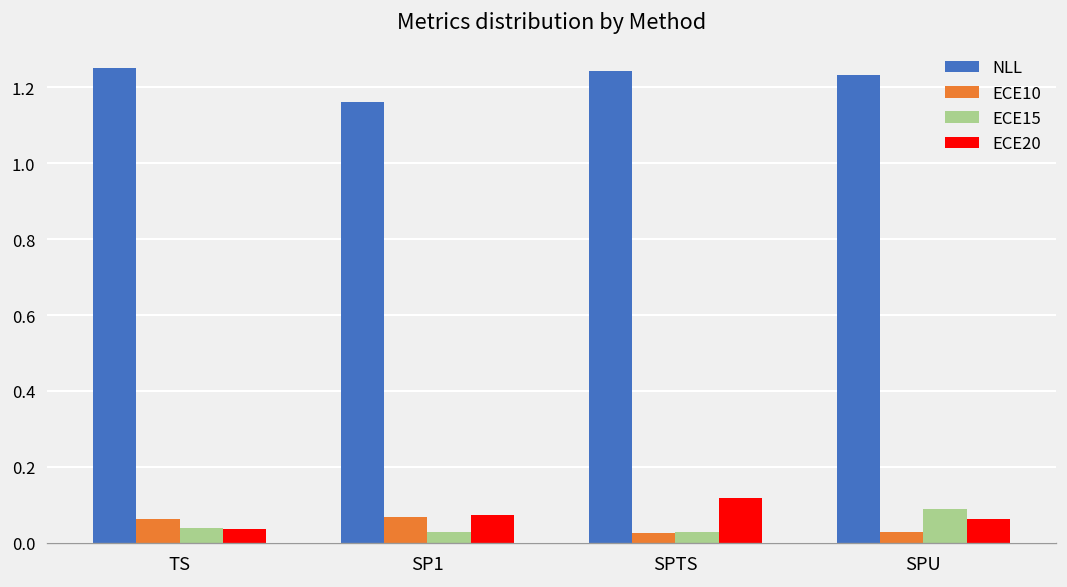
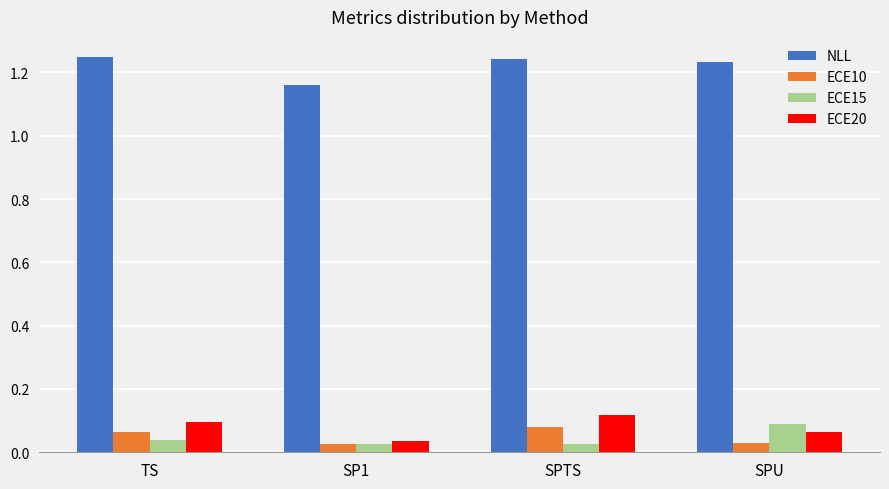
ECE20, TS: 0.04 -> 0.09
ECE10, SP1: 0.07 -> 0.03
ECE20, SP1: 0.07 -> 0.04
ECE10, SPTS: 0.03 -> 0.08
